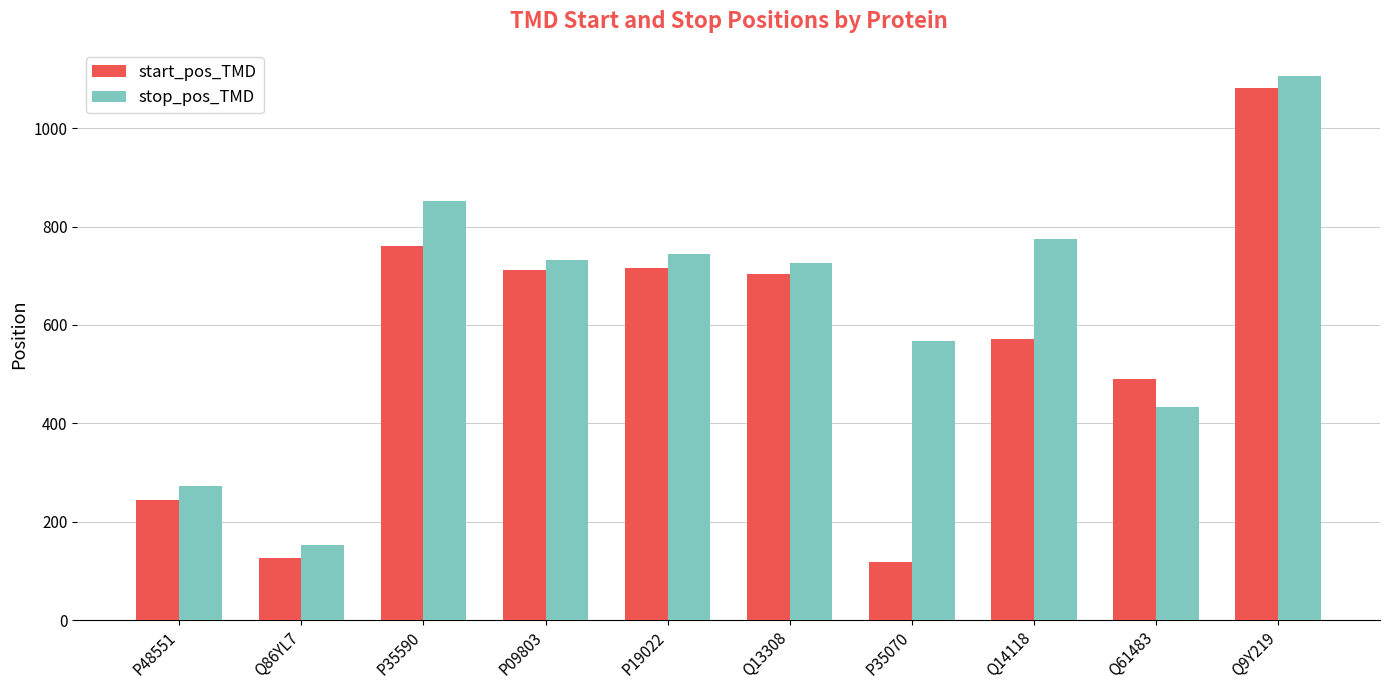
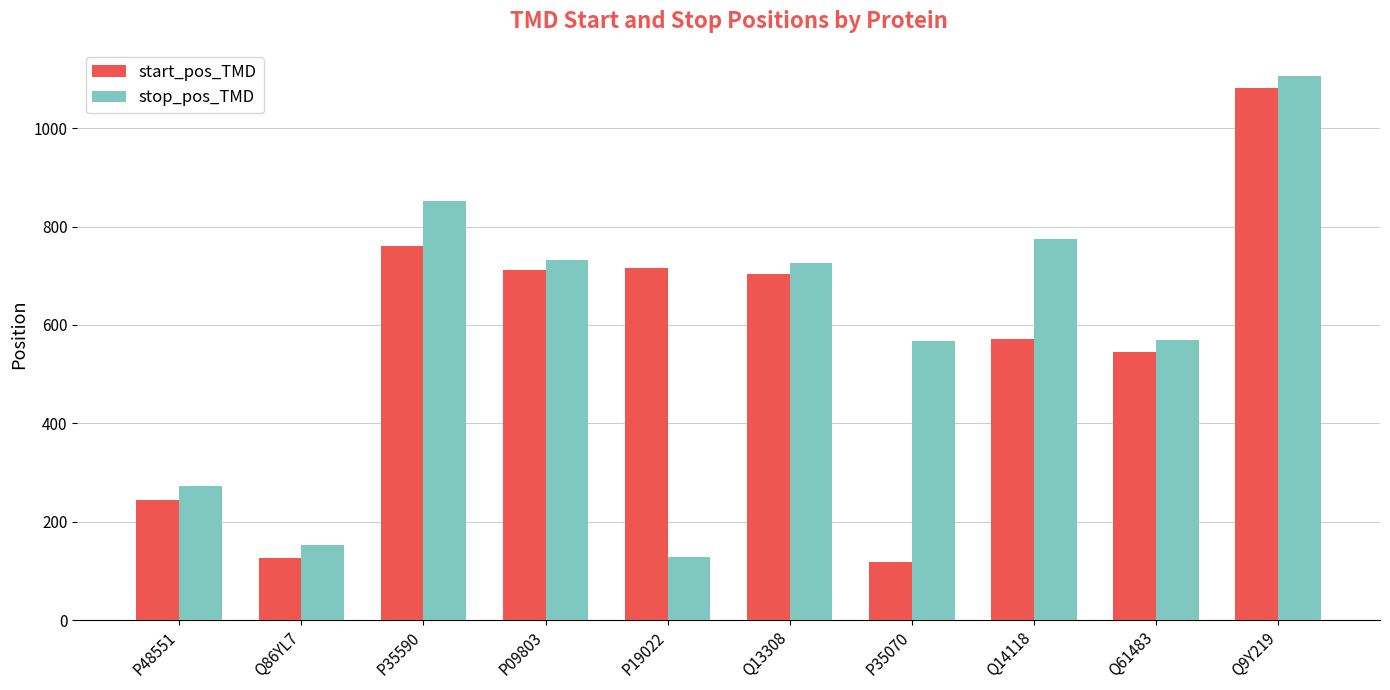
stop_pos_TMD, P19022: 750 -> 130
start_pos_TMD, Q61483: 490 -> 550
stop_pos_TMD, Q61483: 430 -> 570
